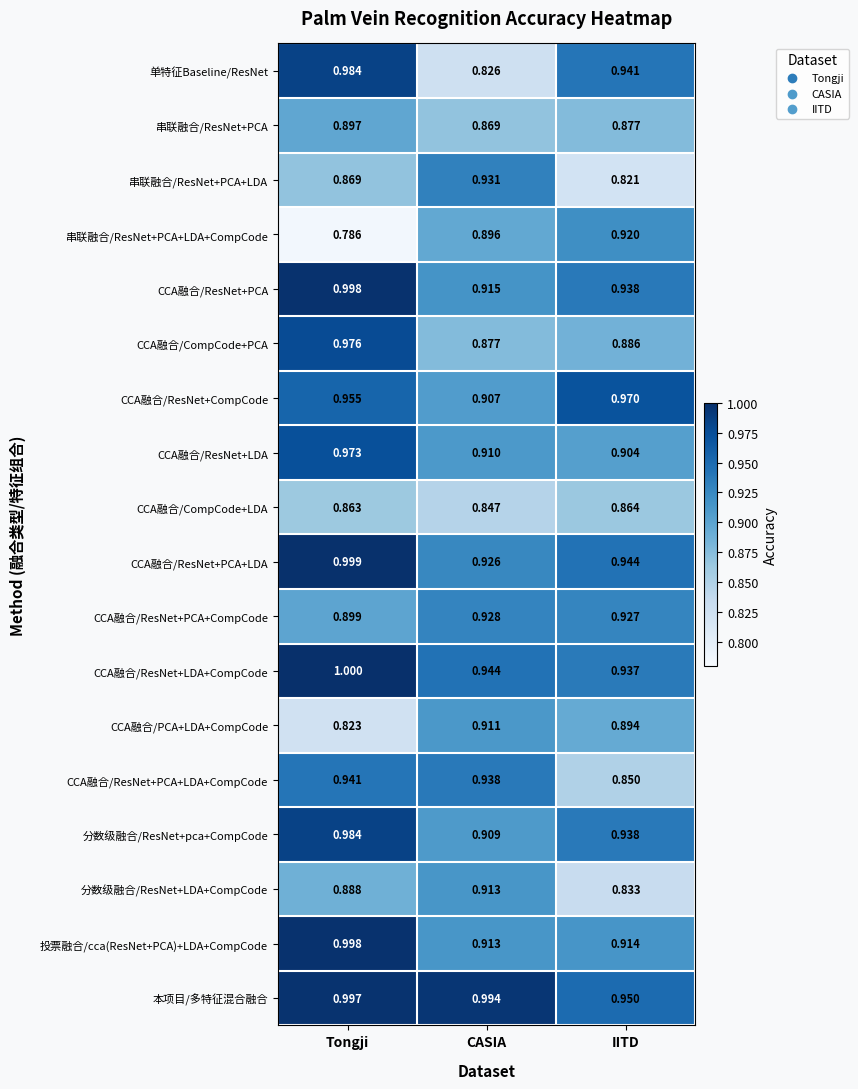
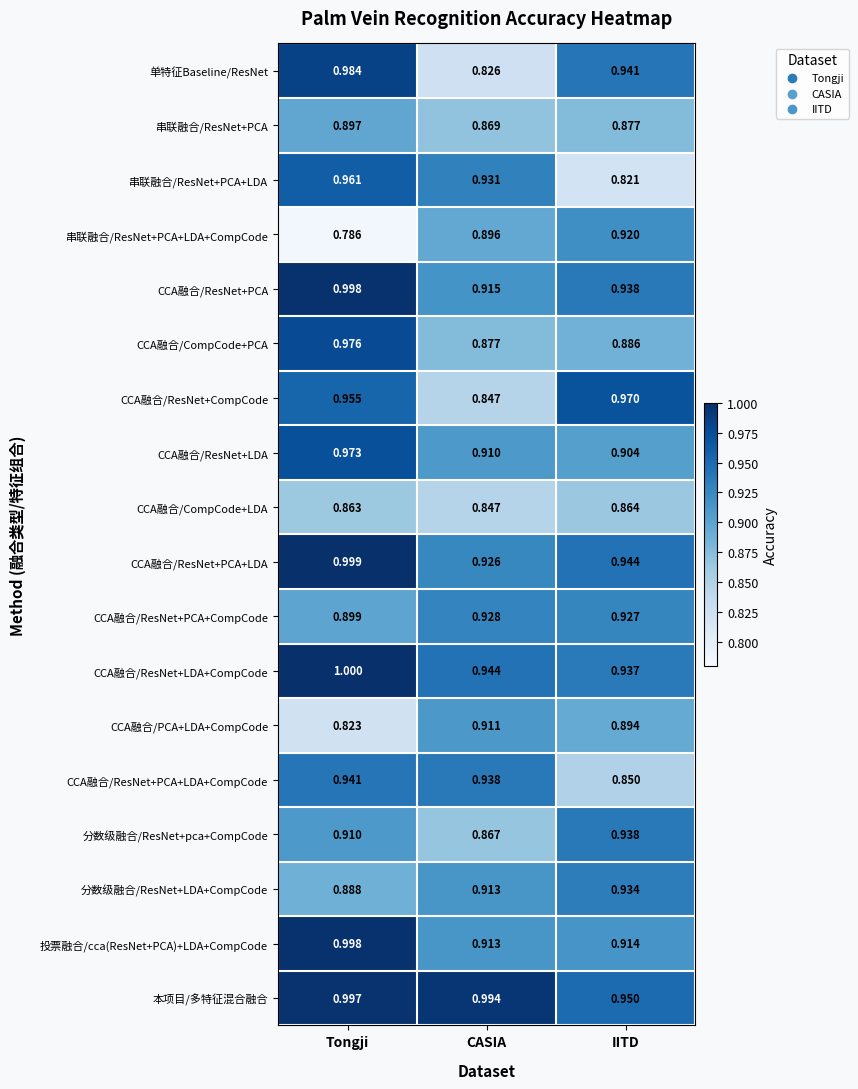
串联融合/ResNet+PCA+LDA, Tongji: 0.869 -> 0.961
CCA融合/ResNet+CompCode, CASIA: 0.907 -> 0.847
分数级融合/ResNet+pca+CompCode, Tongji: 0.984 -> 0.910
分数级融合/ResNet+pca+CompCode, CASIA: 0.909 -> 0.867
分数级融合/ResNet+LDA+CompCode, IITD: 0.833 -> 0.934
